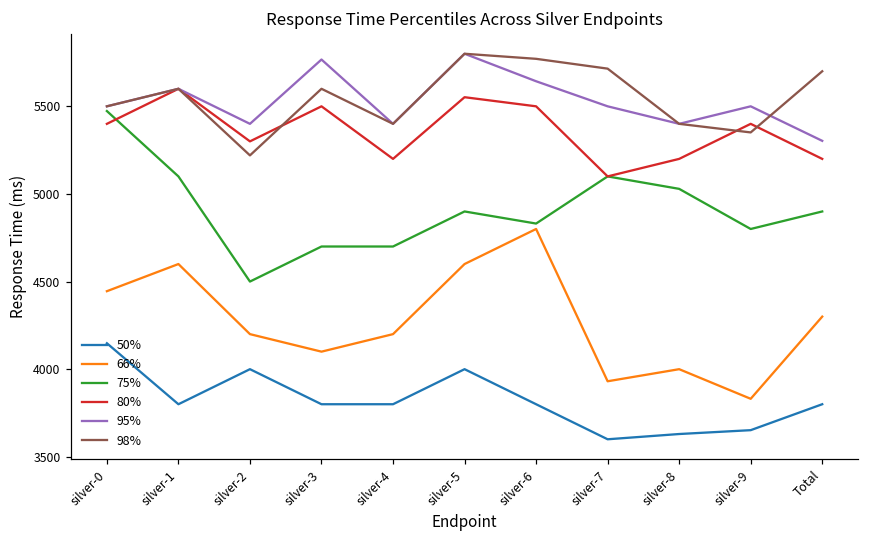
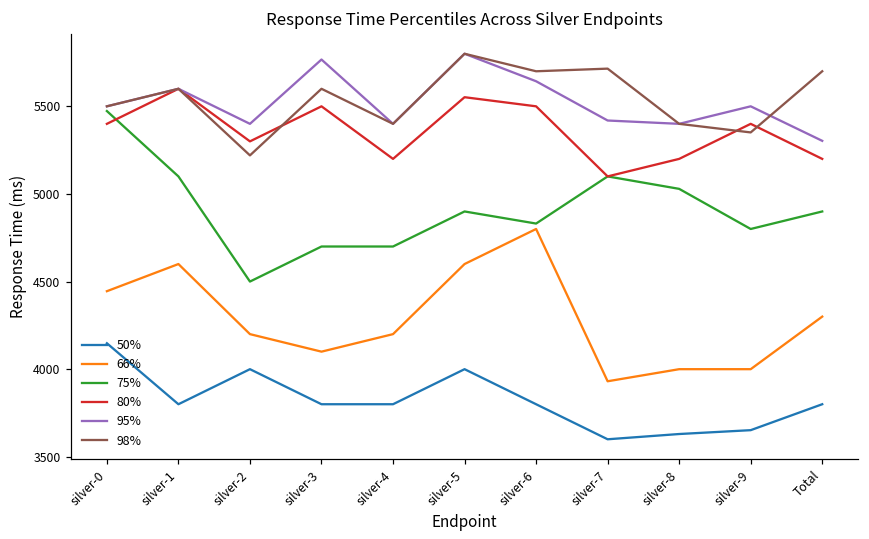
98%, silver-6: 5770 -> 5700
95%, silver-7: 5500 -> 5420
66%, silver-9: 3830 -> 4000
